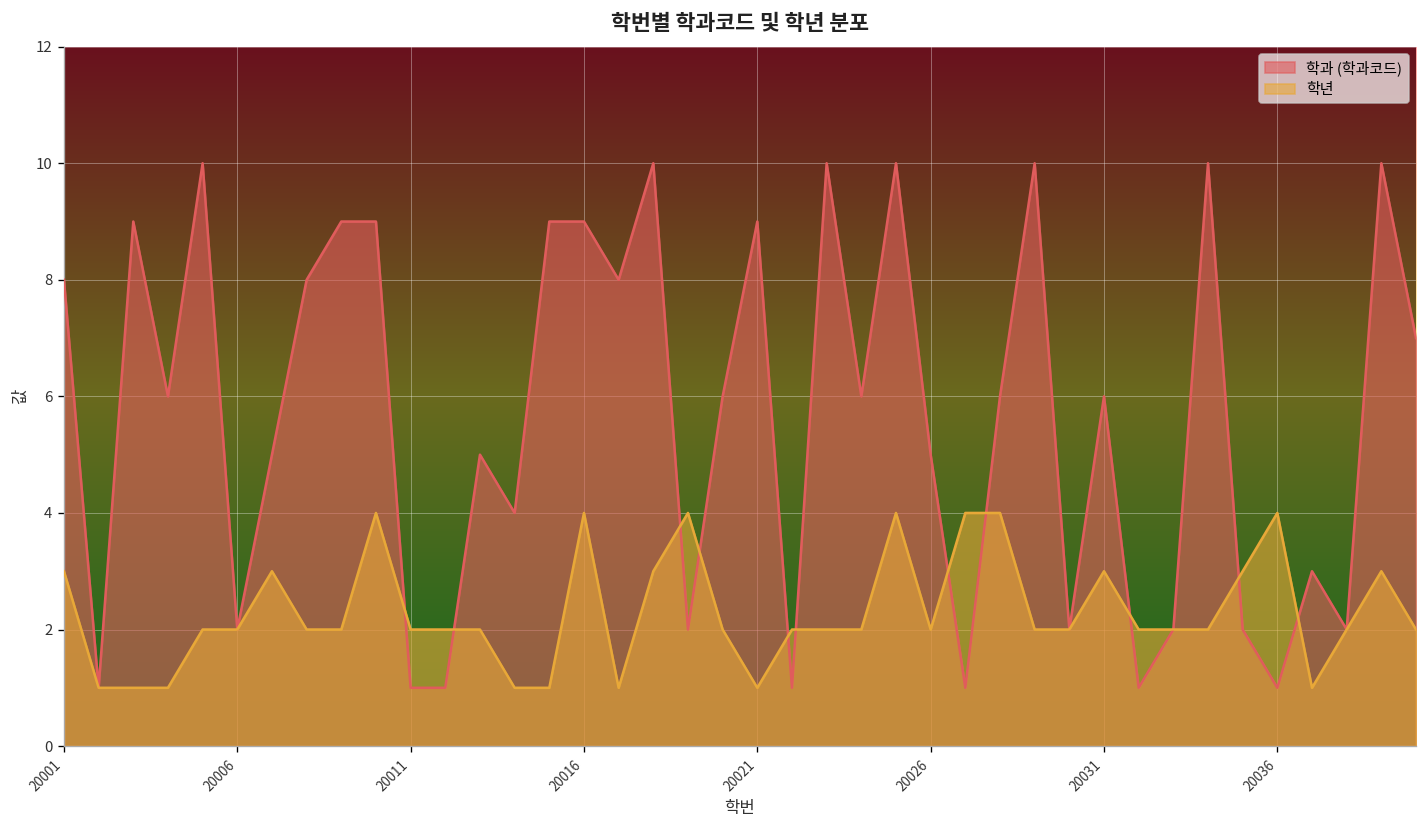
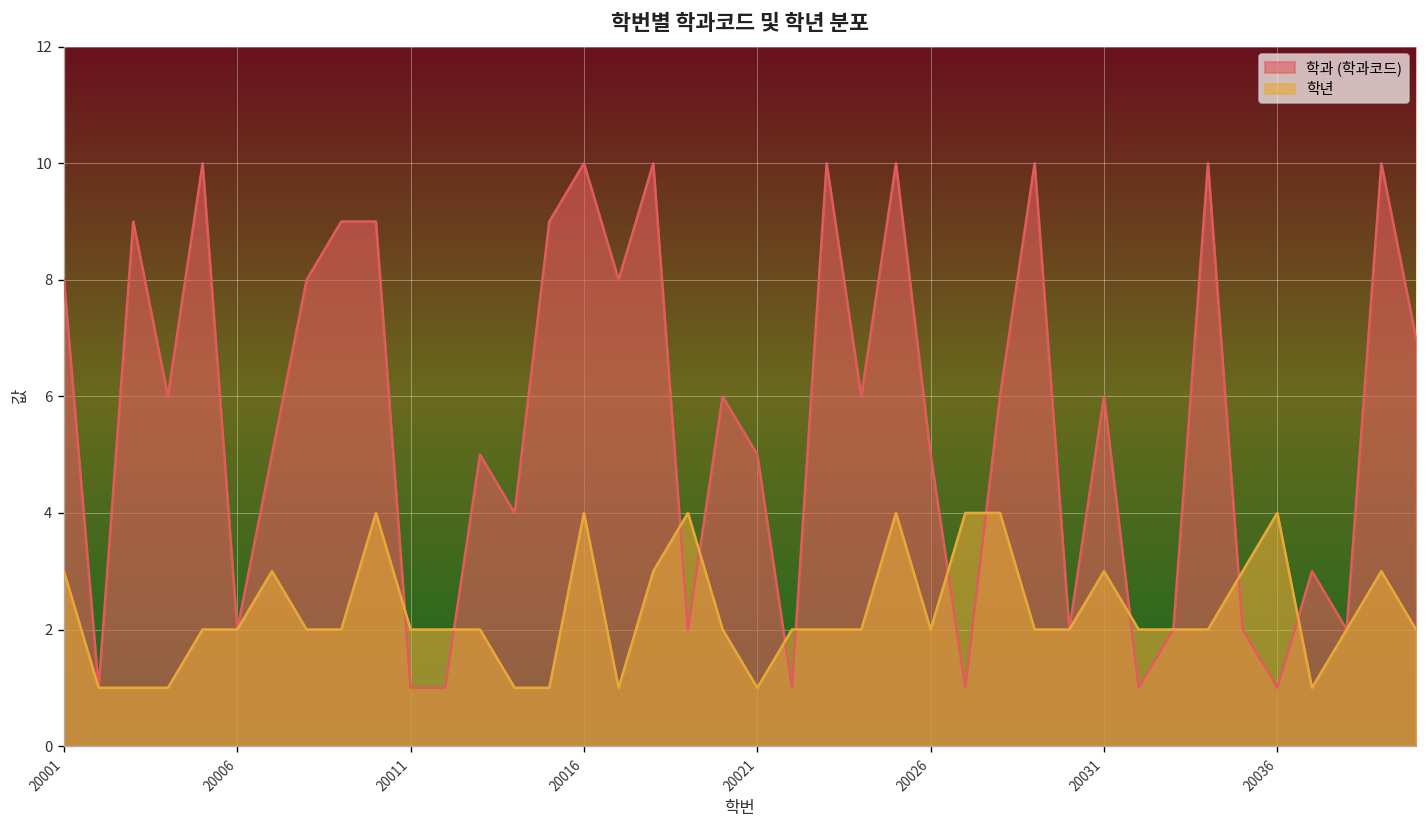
학과 (학과코드), 20016: 9 -> 10
학과 (학과코드), 20021: 9 -> 5
